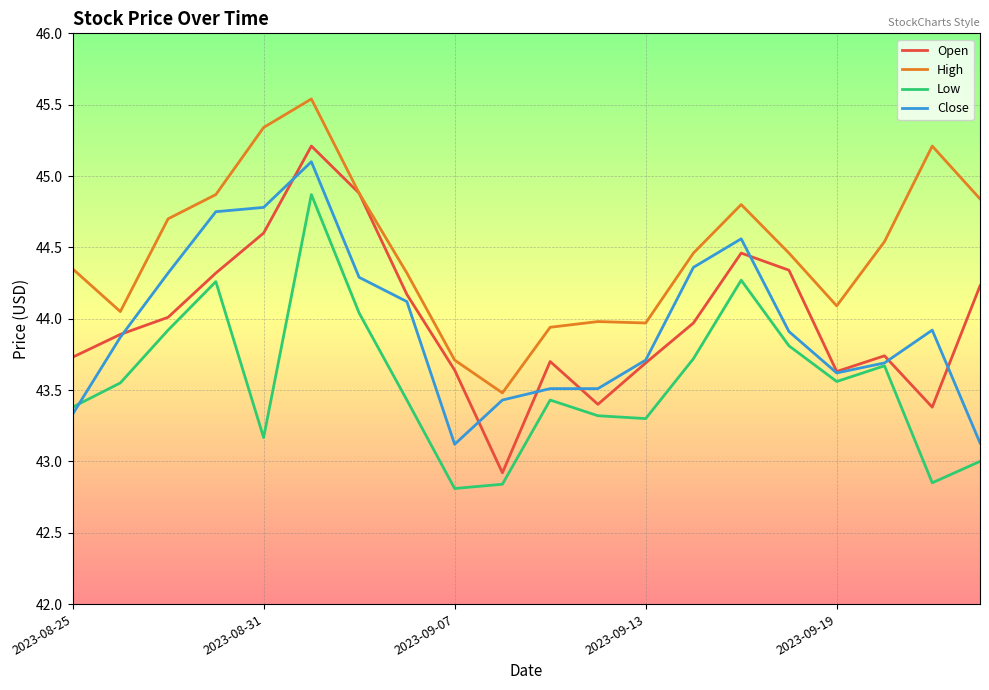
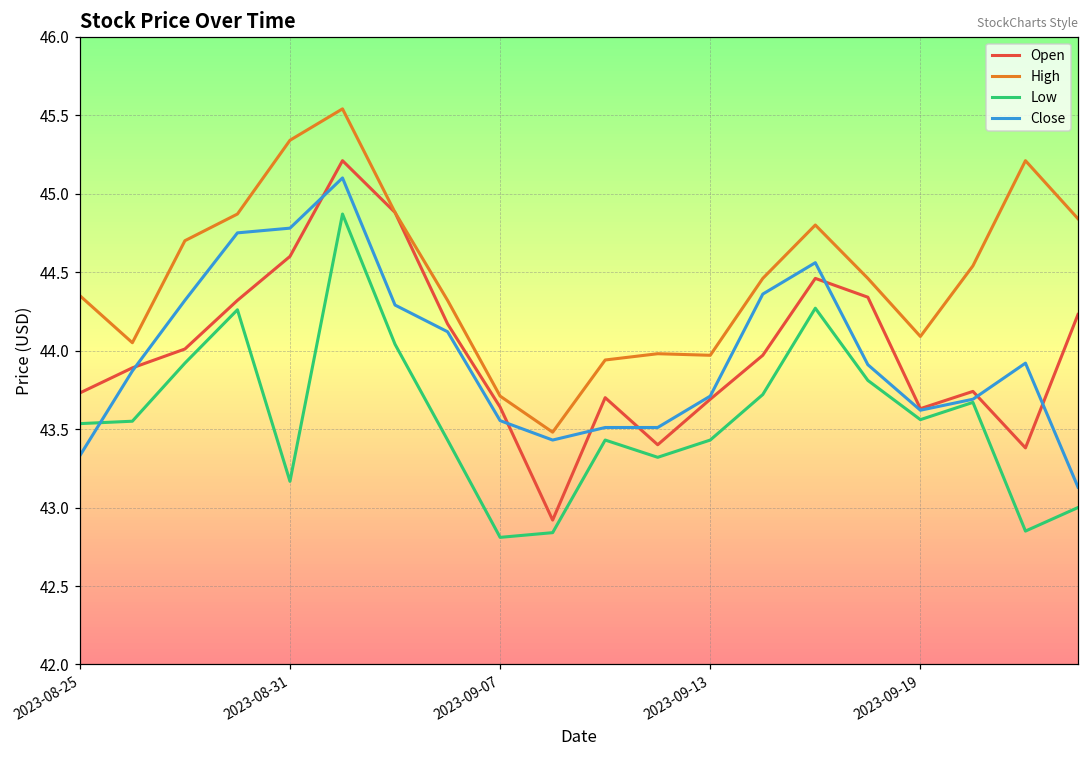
Low, 2023-08-25: 43.38 -> 43.53
Close, 2023-09-07: 43.12 -> 43.55
Low, 2023-09-13: 43.30 -> 43.43
